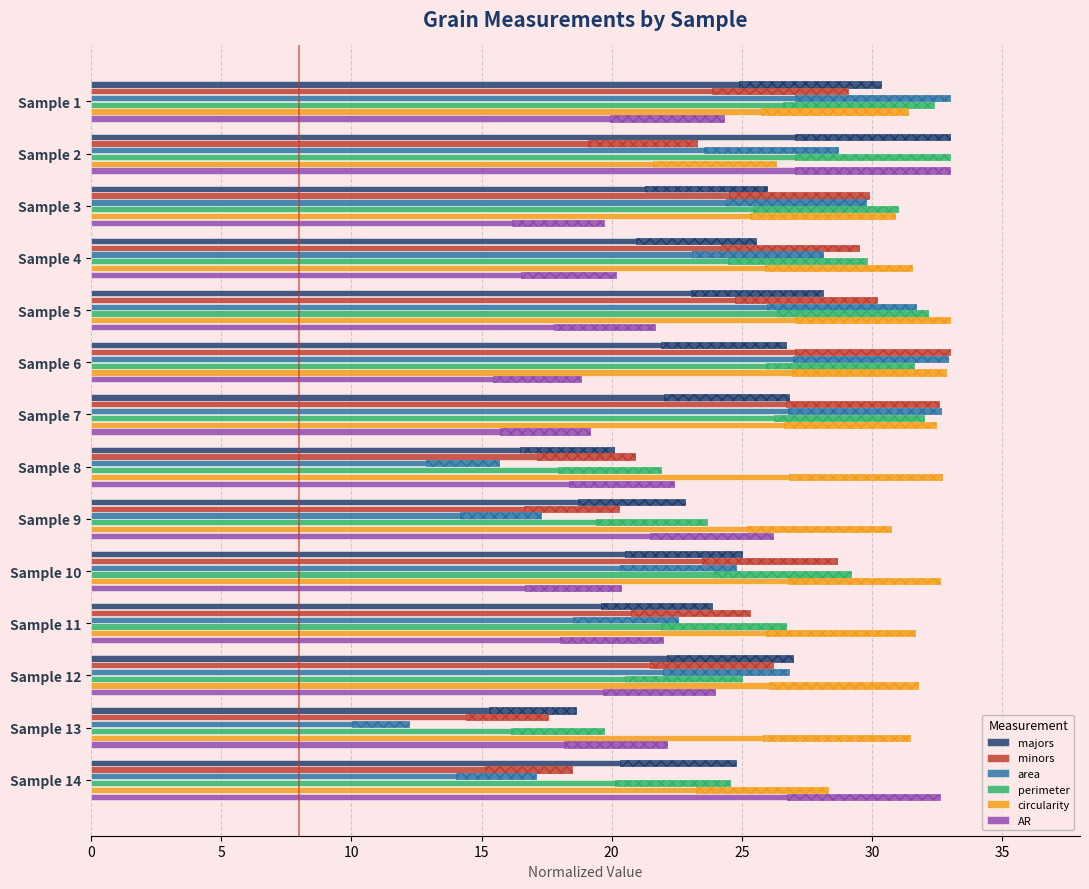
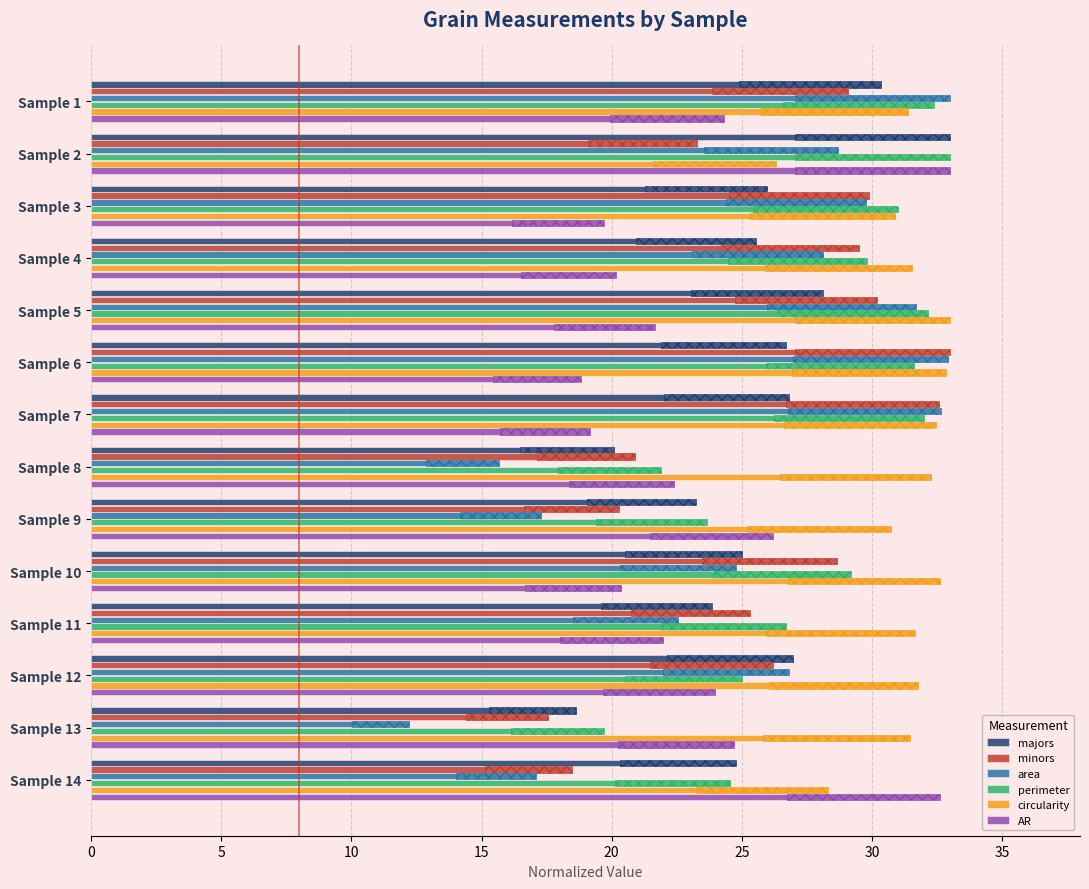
circularity, Sample 8: 32.7 -> 32.3
majors, Sample 9: 22.8 -> 23.2
AR, Sample 13: 22.1 -> 24.7
